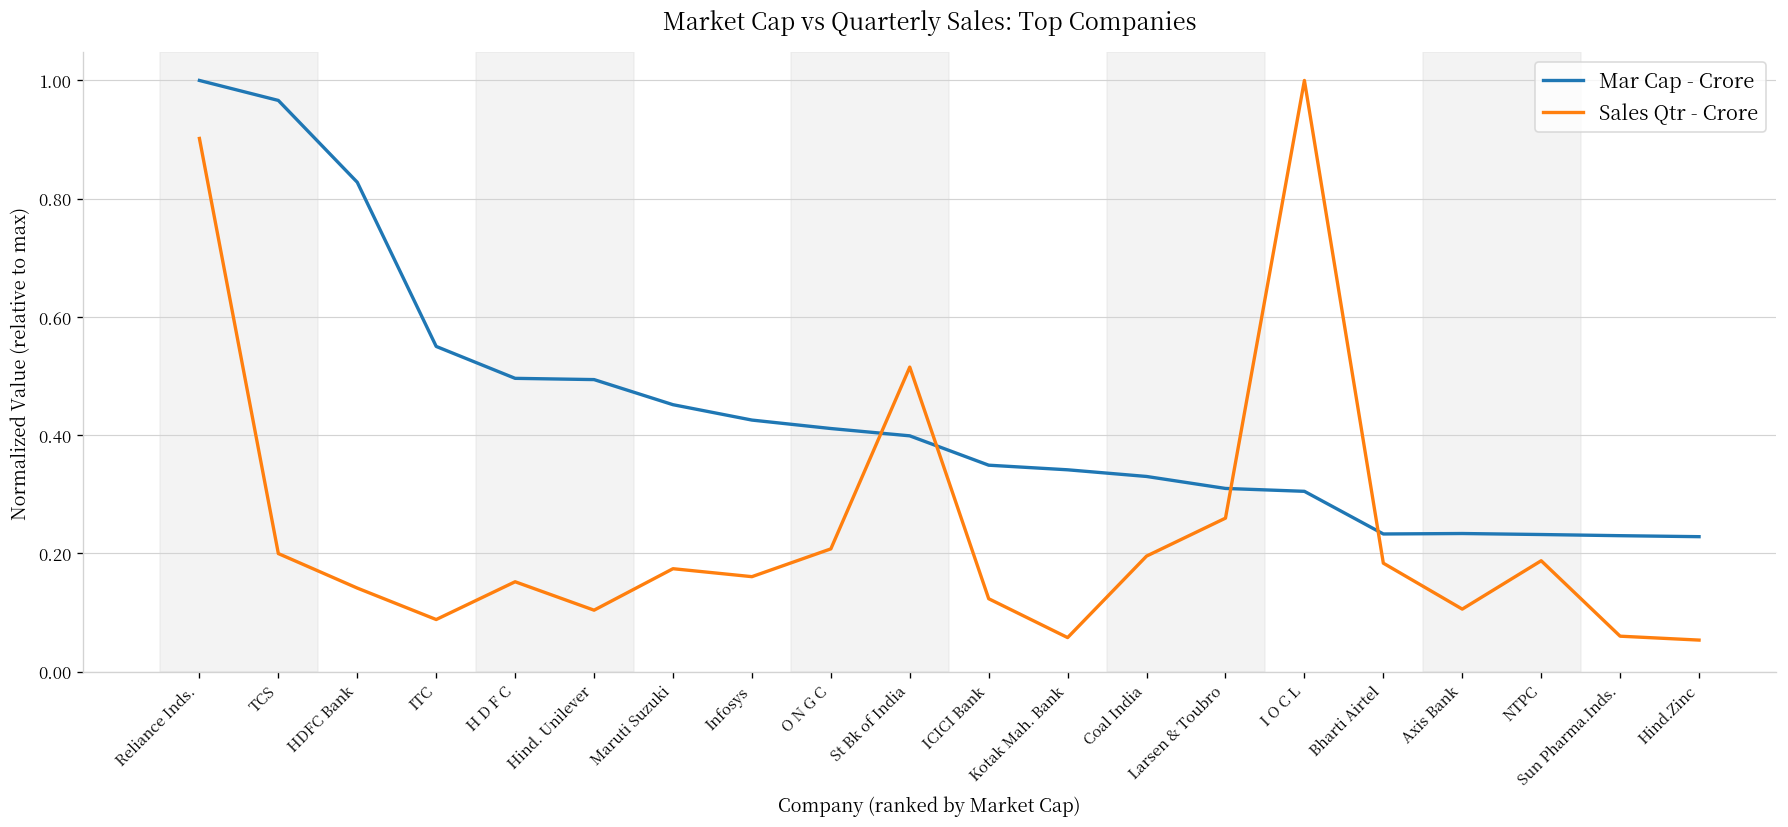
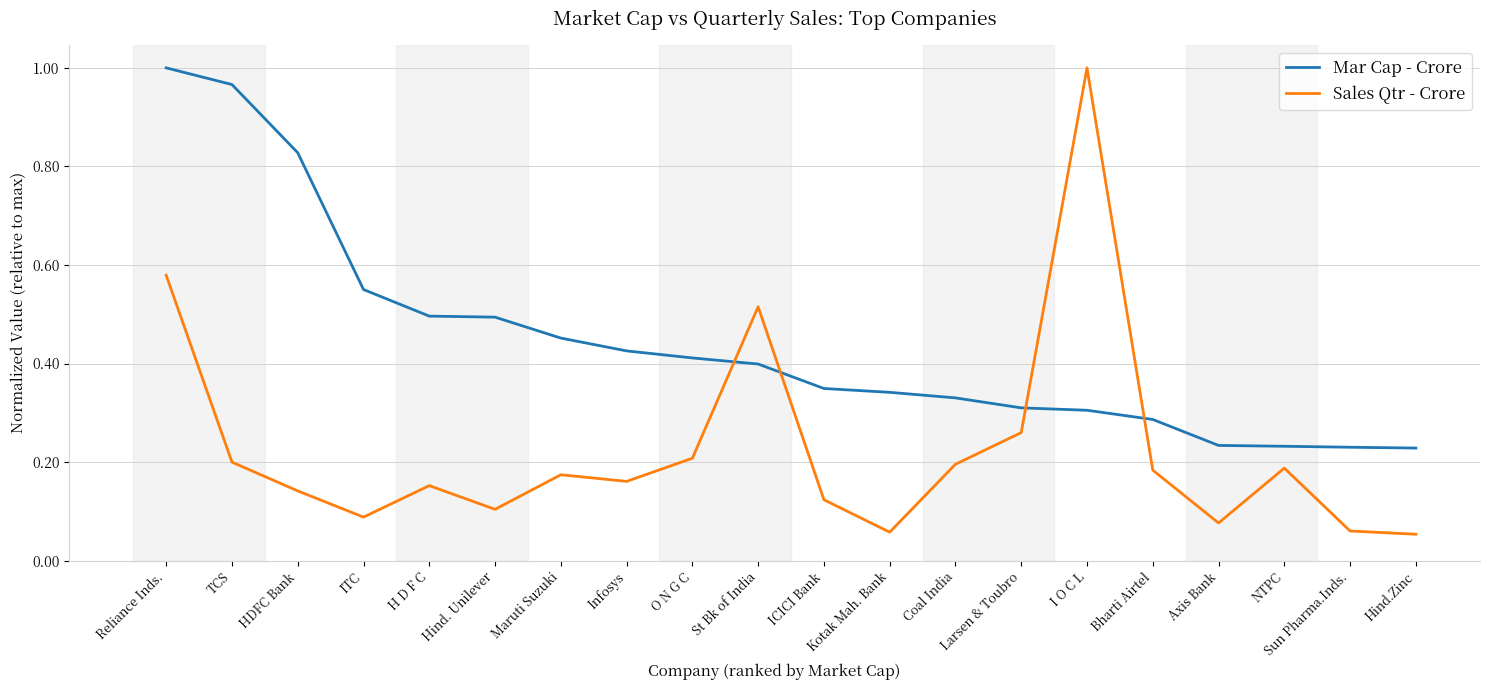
Sales Qtr - Crore, Reliance Inds.: 0.90 -> 0.58
Mar Cap - Crore, Bharti Airtel: 0.23 -> 0.29
Sales Qtr - Crore, Axis Bank: 0.11 -> 0.08
